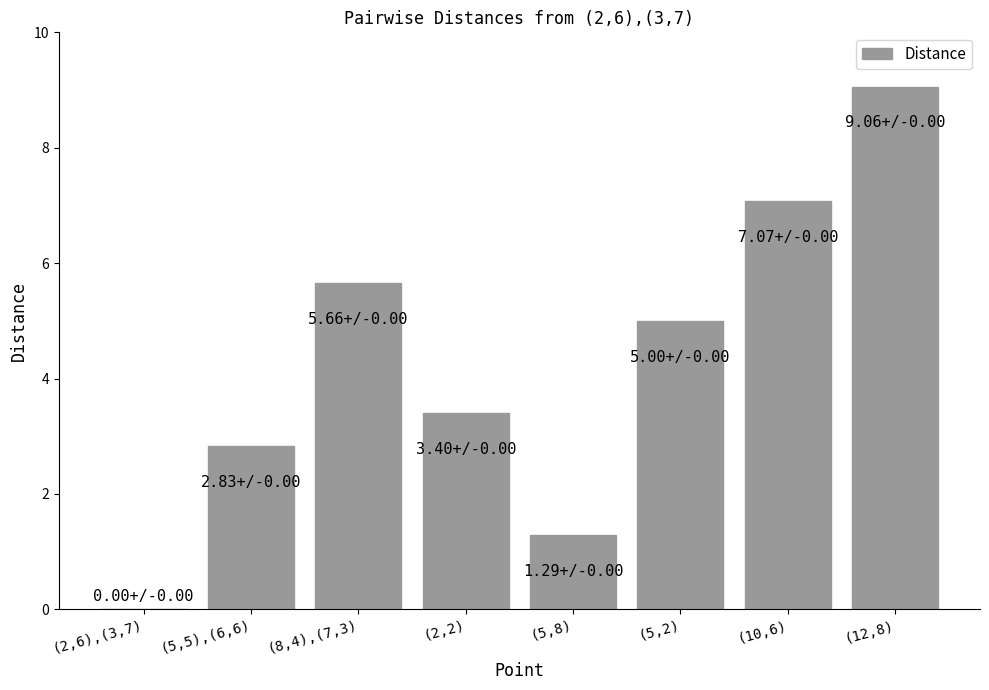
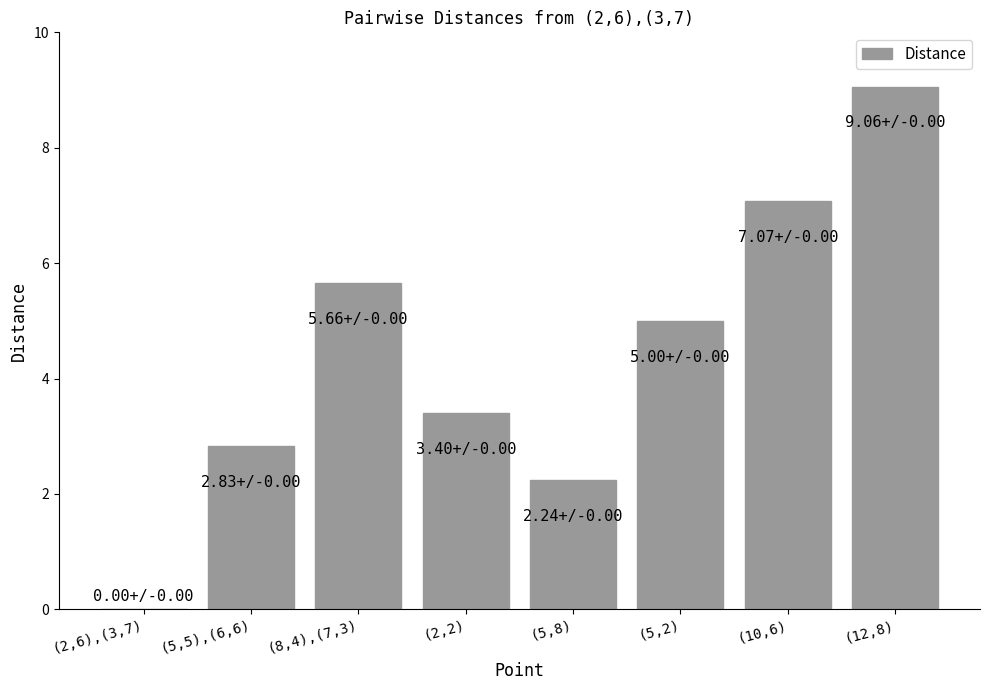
(5,8): 1.29+/ -> 2.24+/
